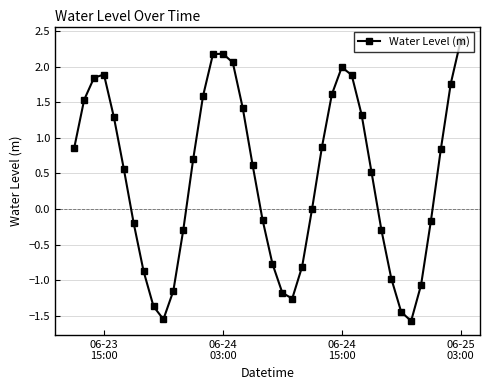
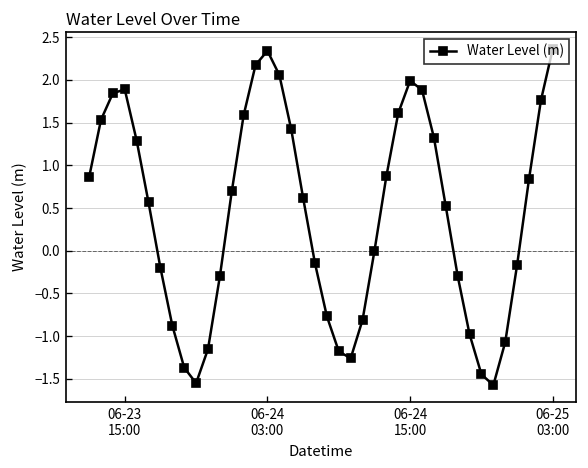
06-24 03:00: 2.2 -> 2.3
